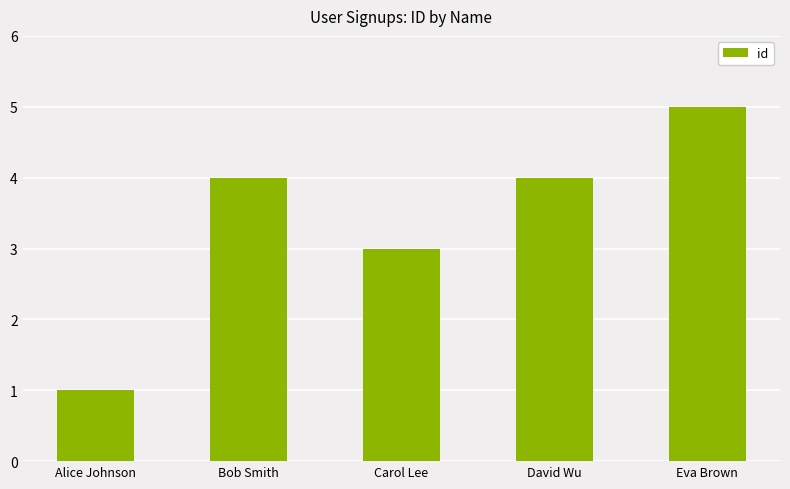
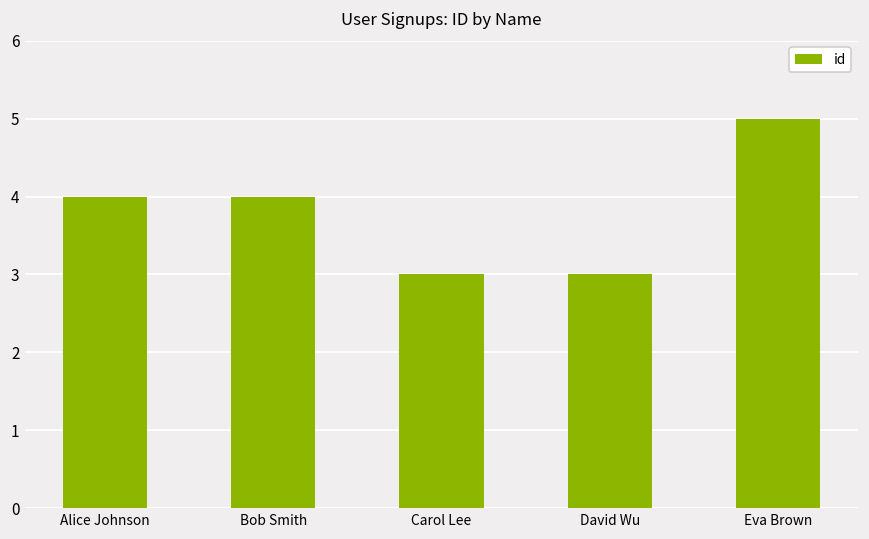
Alice Johnson: 1 -> 4
David Wu: 4 -> 3
